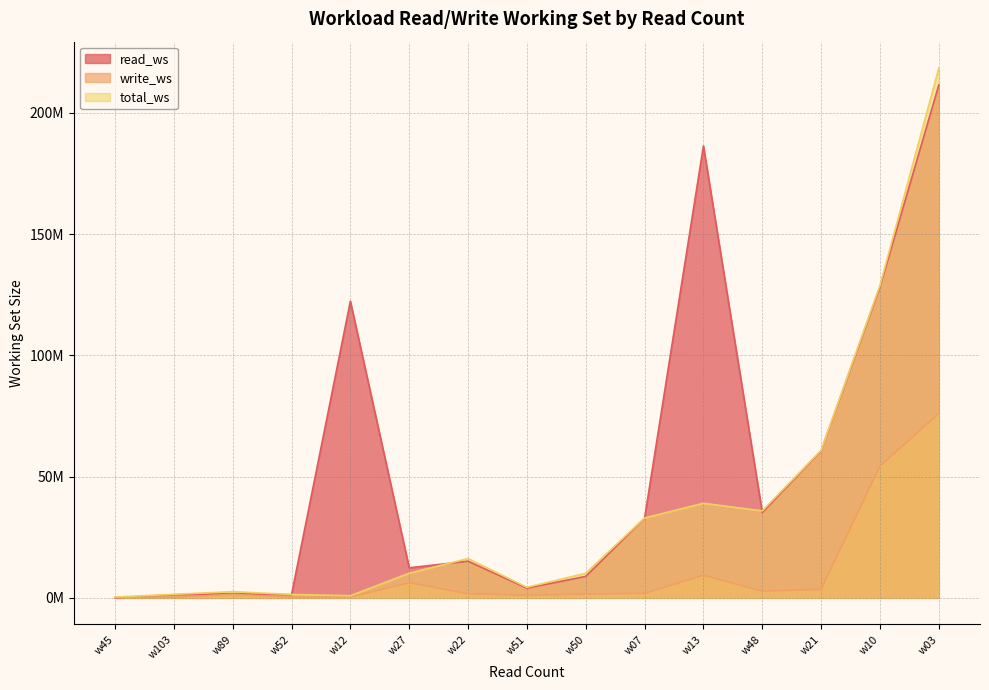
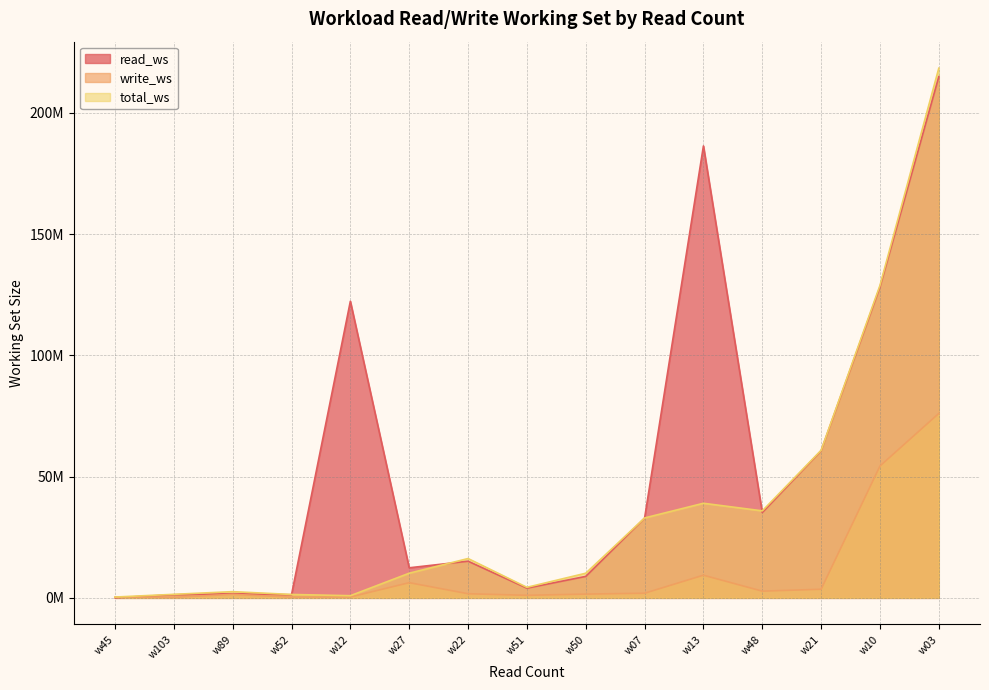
read_ws, w03: 211000000 -> 215000000
